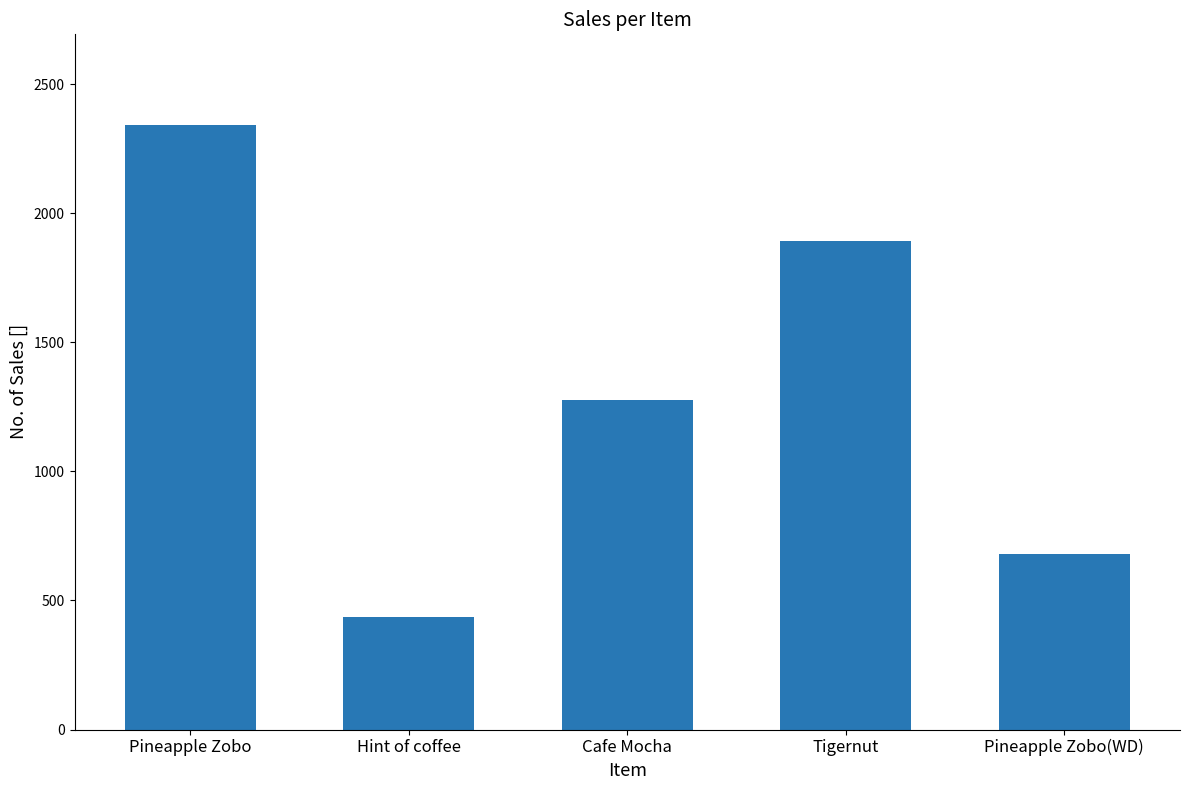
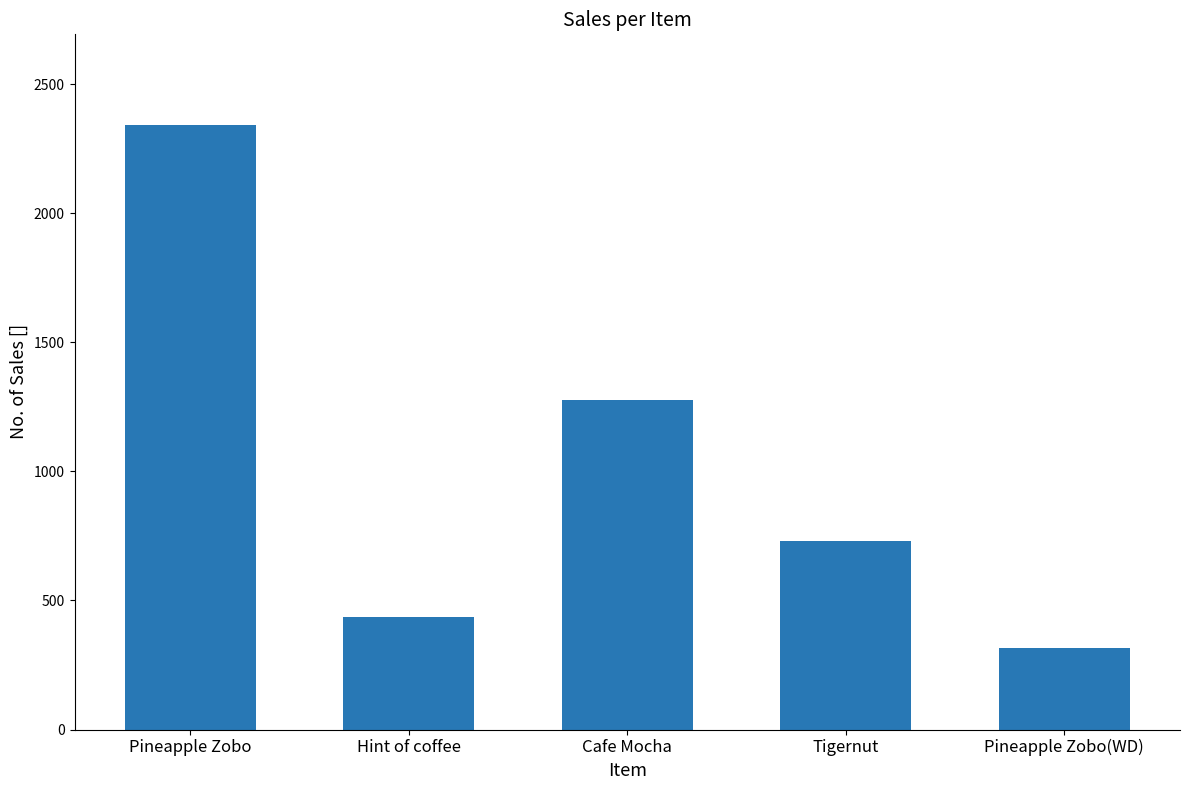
Tigernut: 1890 -> 730
Pineapple Zobo(WD): 680 -> 320
